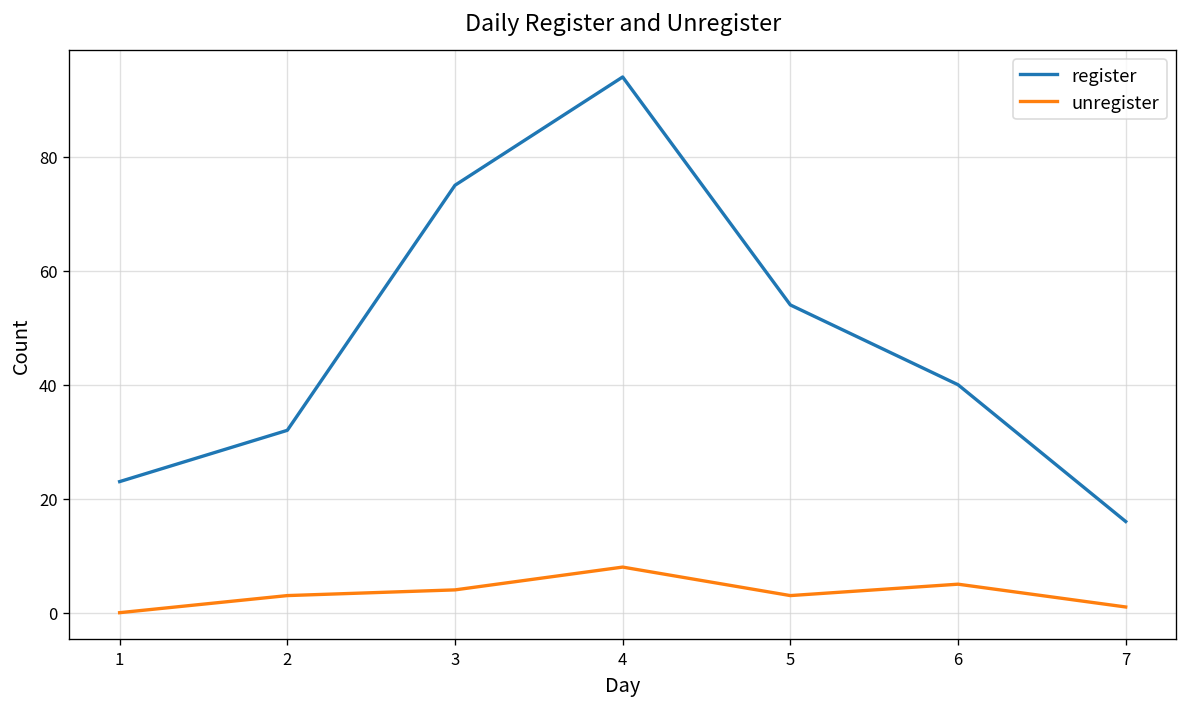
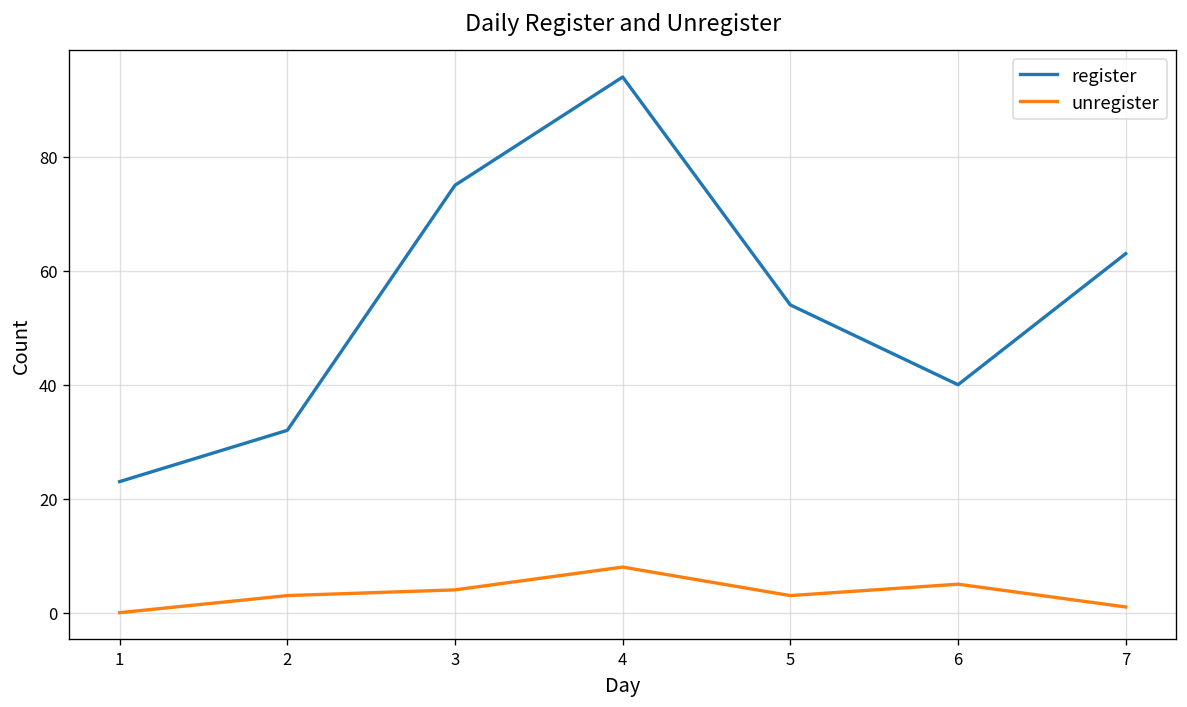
register, 7: 16 -> 63
